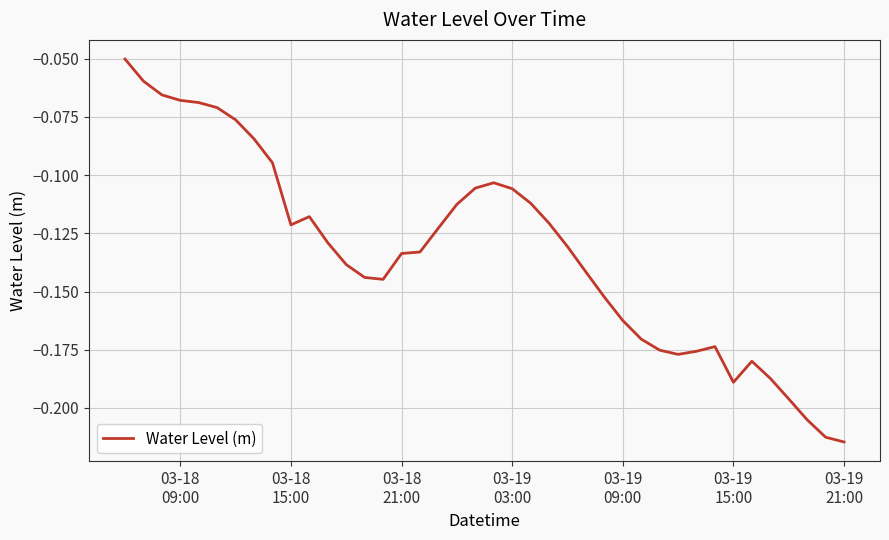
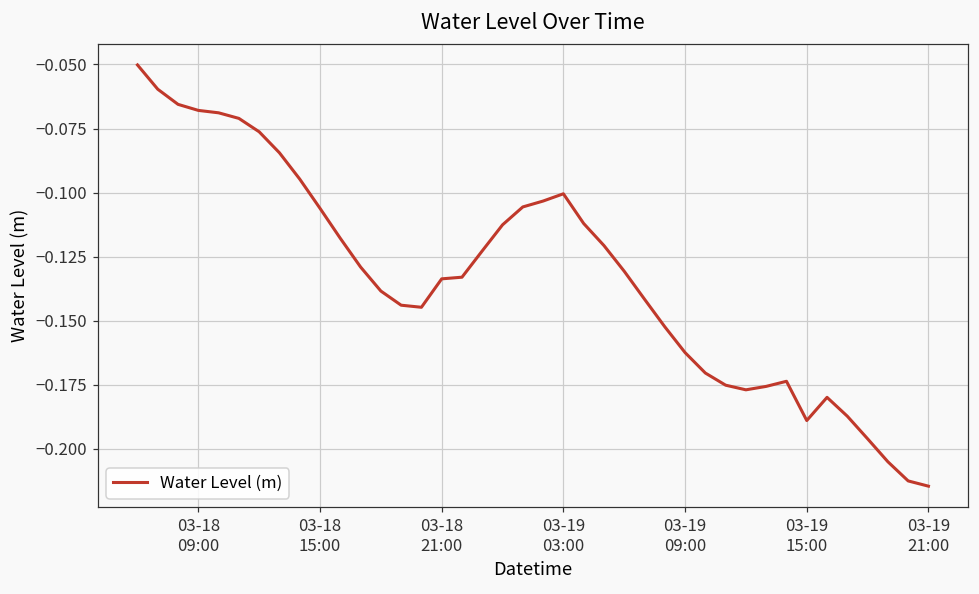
03-18 15:00: -0.121 -> -0.106
03-19 03:00: -0.106 -> -0.100
